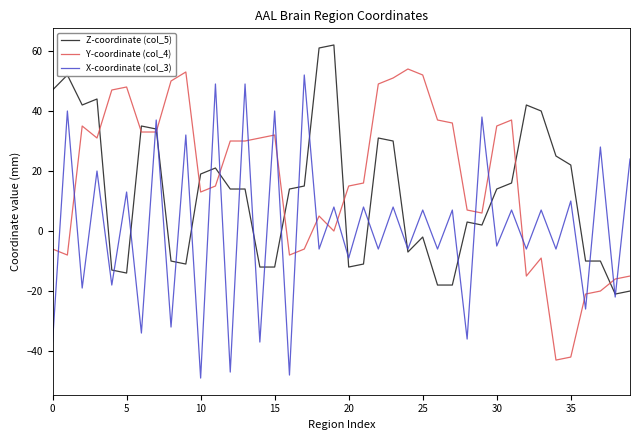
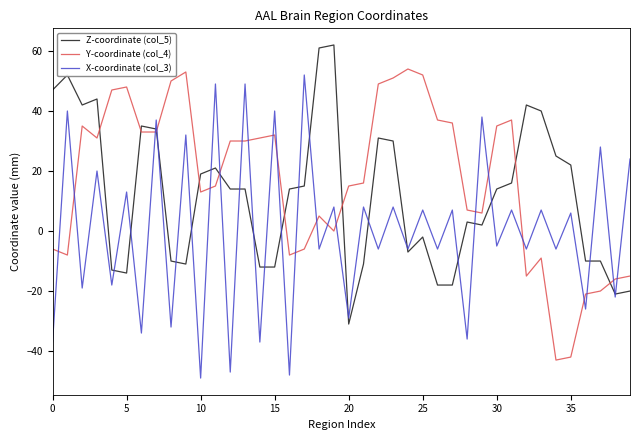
Z-coordinate (col_5), 20: -12 -> -31
X-coordinate (col_3), 20: -9 -> -29
X-coordinate (col_3), 35: 10 -> 6
